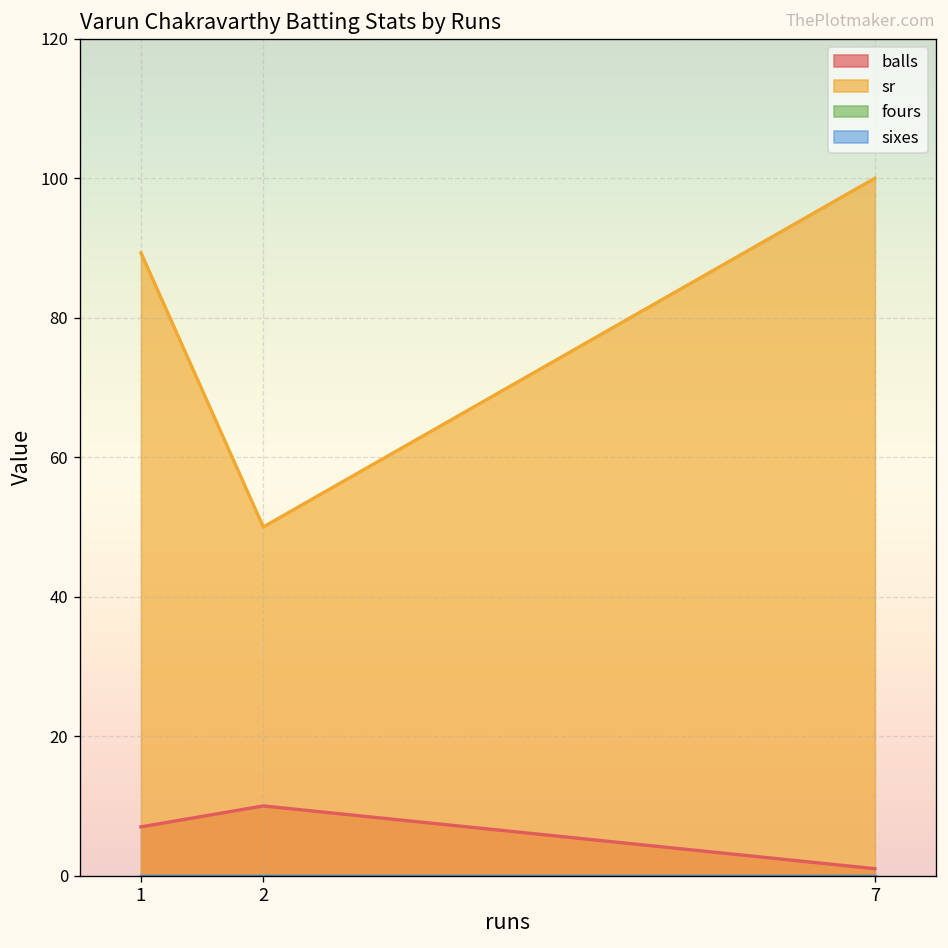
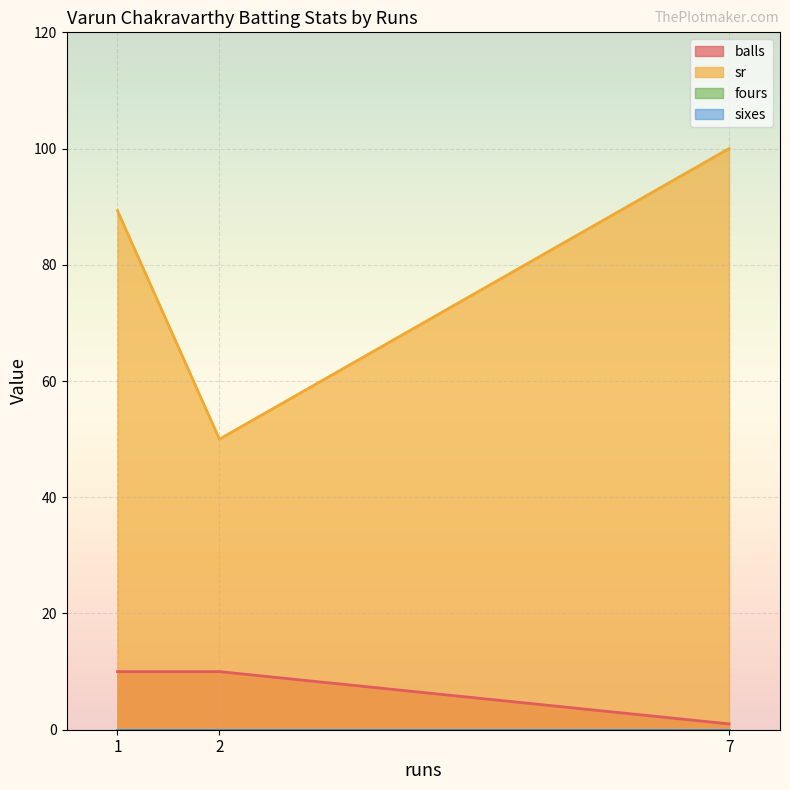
balls, 1: 7 -> 10
